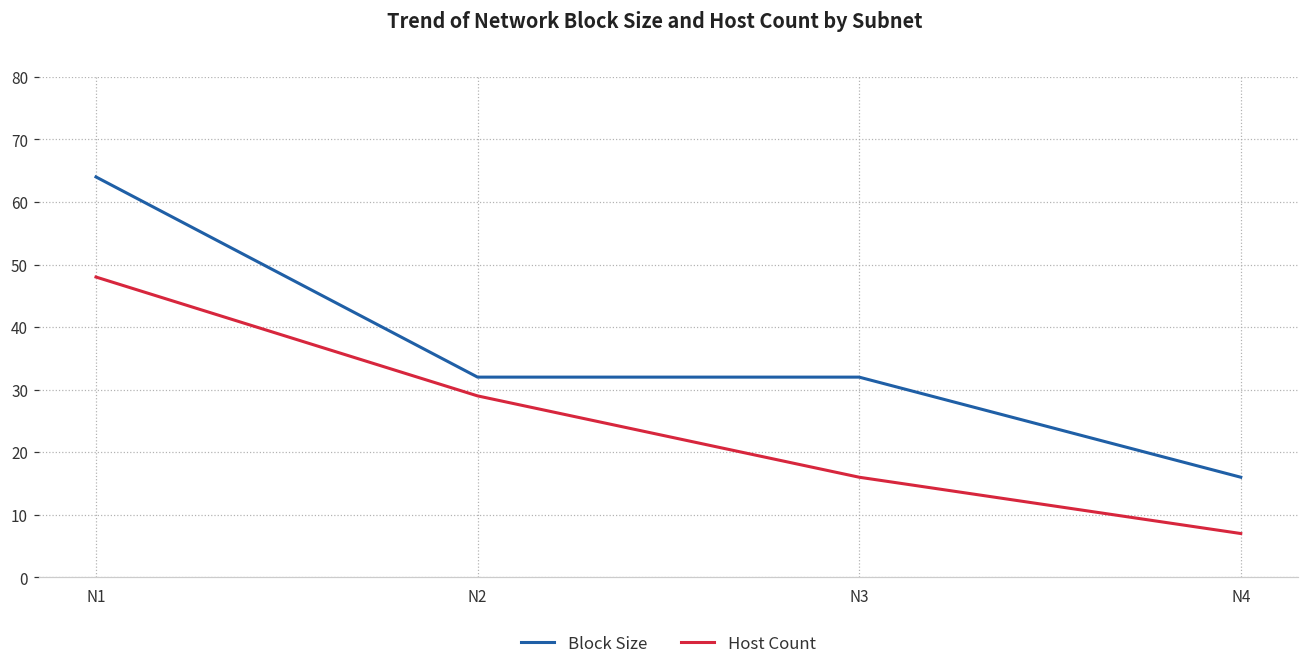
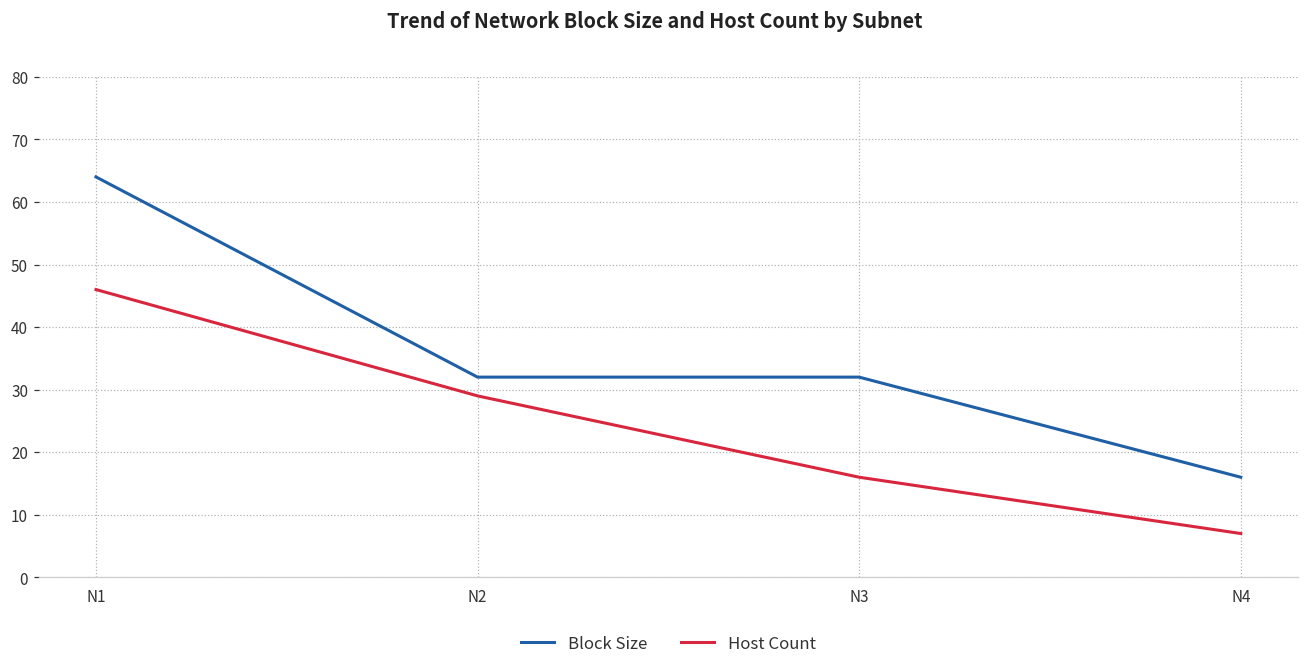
Host Count, N1: 48 -> 46
